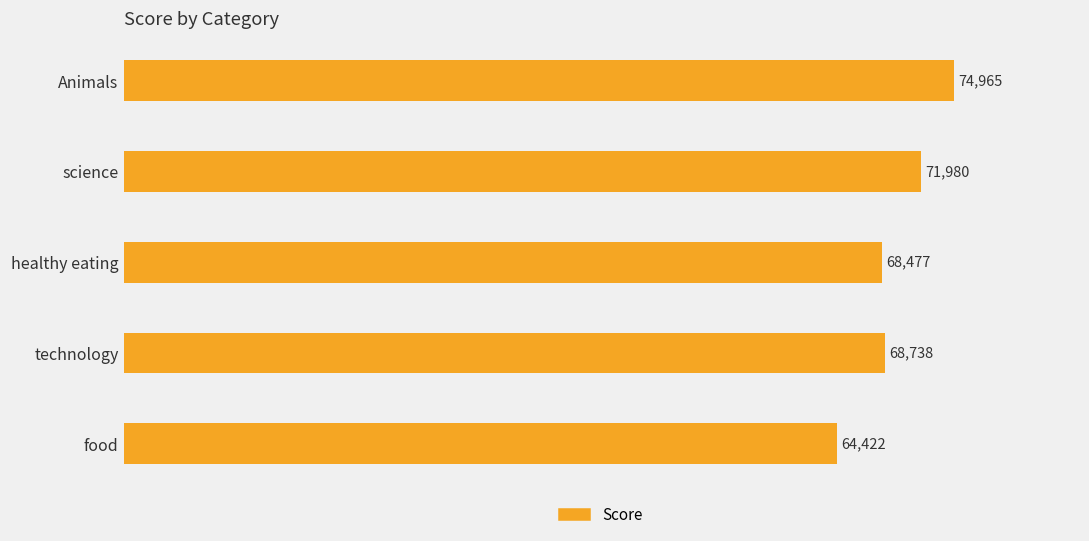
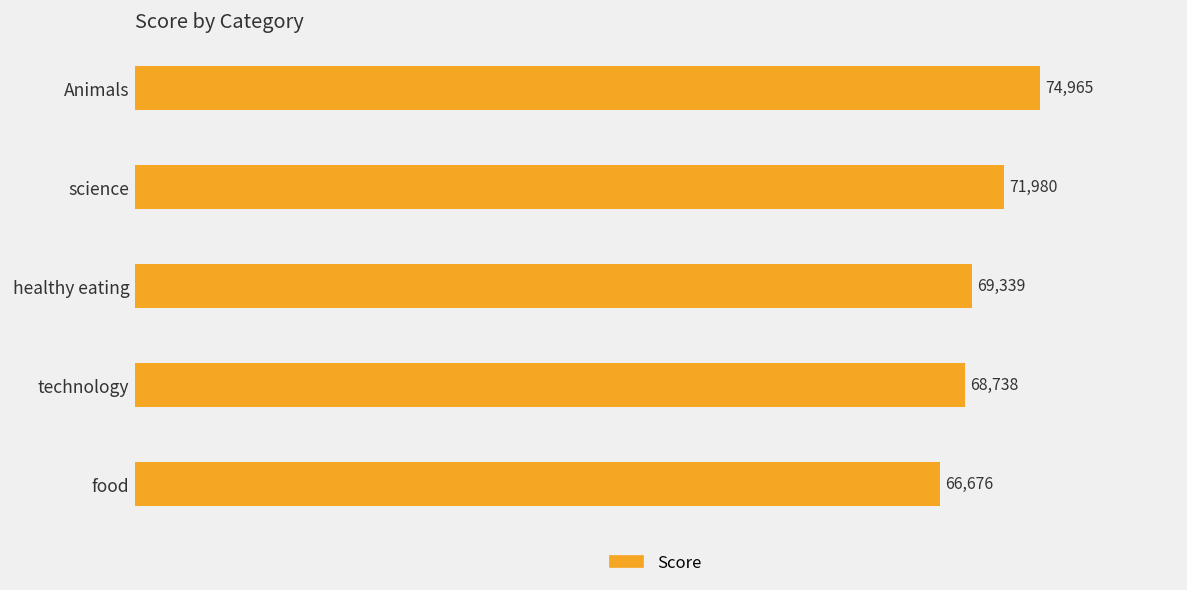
healthy eating: 68,477 -> 69,339
food: 64,422 -> 66,676
